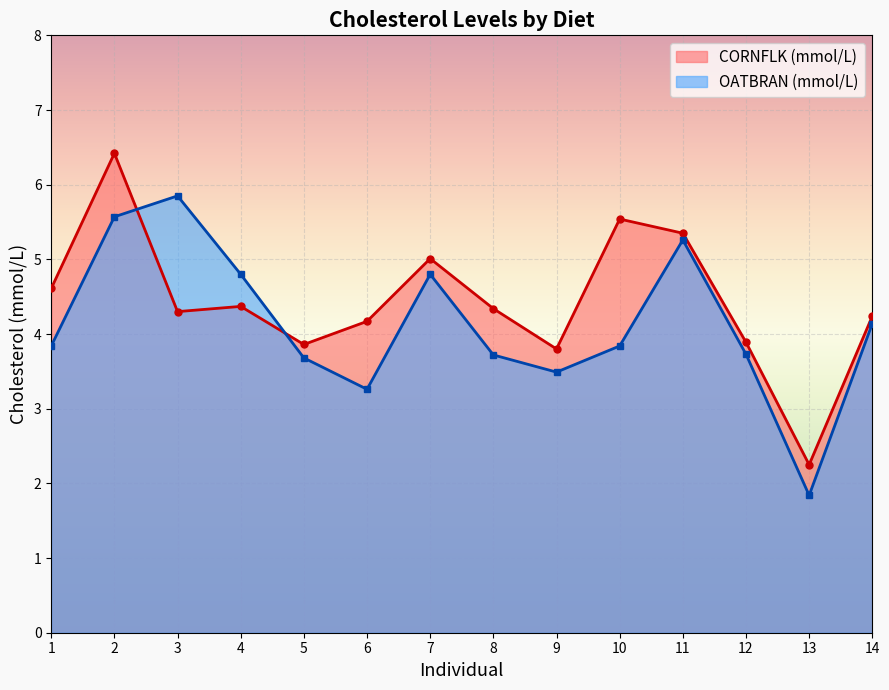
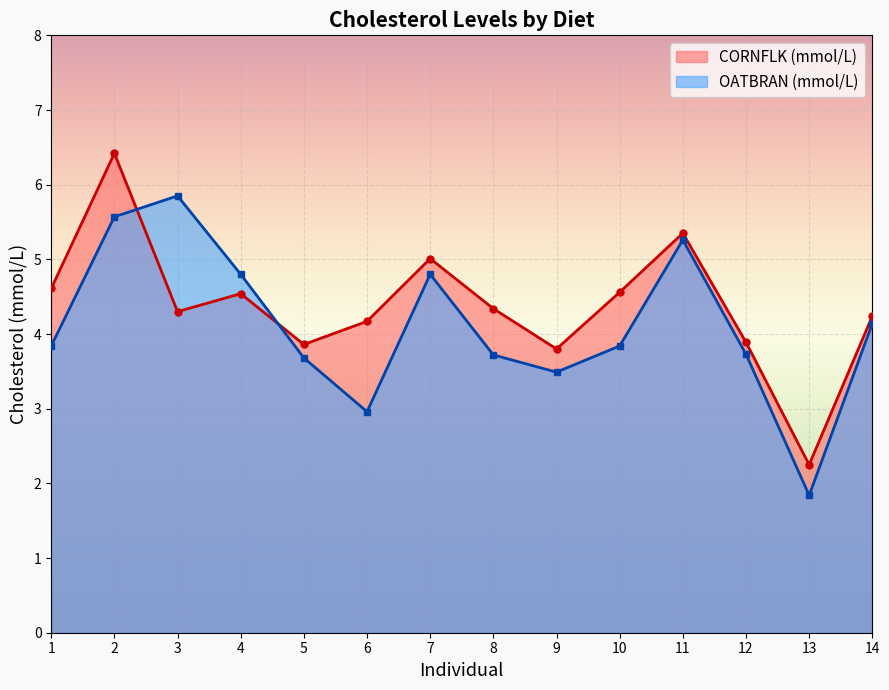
CORNFLK (mmol/L), 4: 4.4 -> 4.5
OATBRAN (mmol/L), 6: 3.3 -> 3.0
CORNFLK (mmol/L), 10: 5.5 -> 4.6
